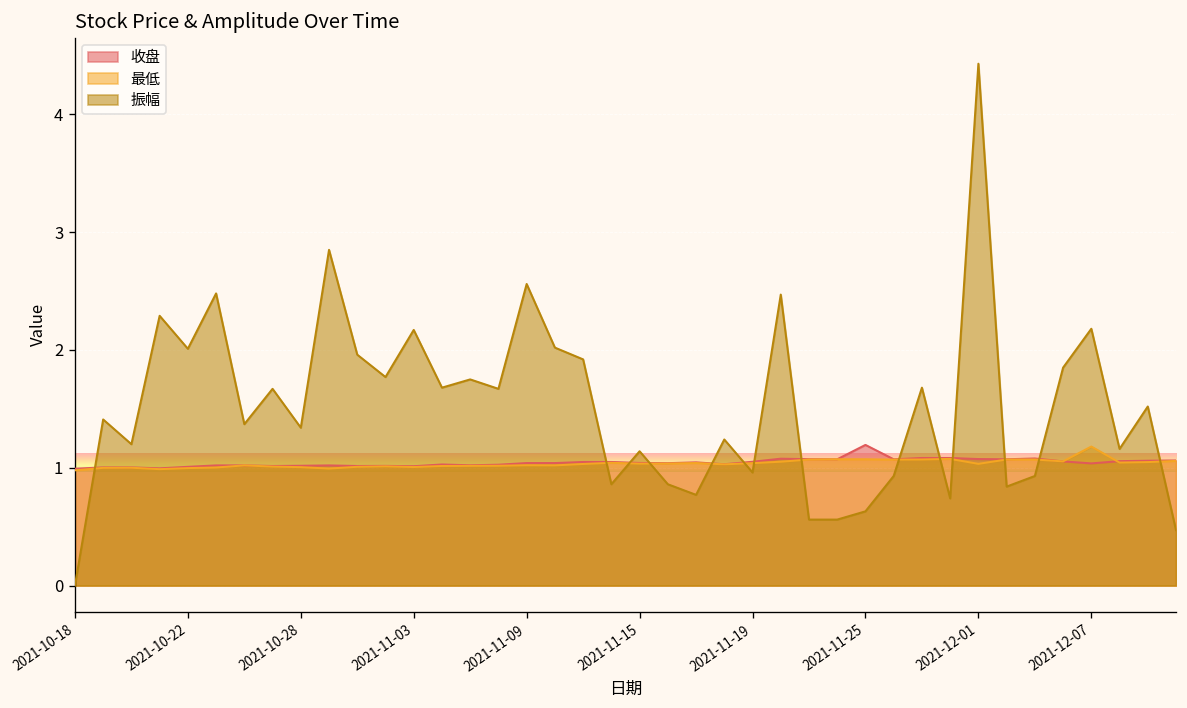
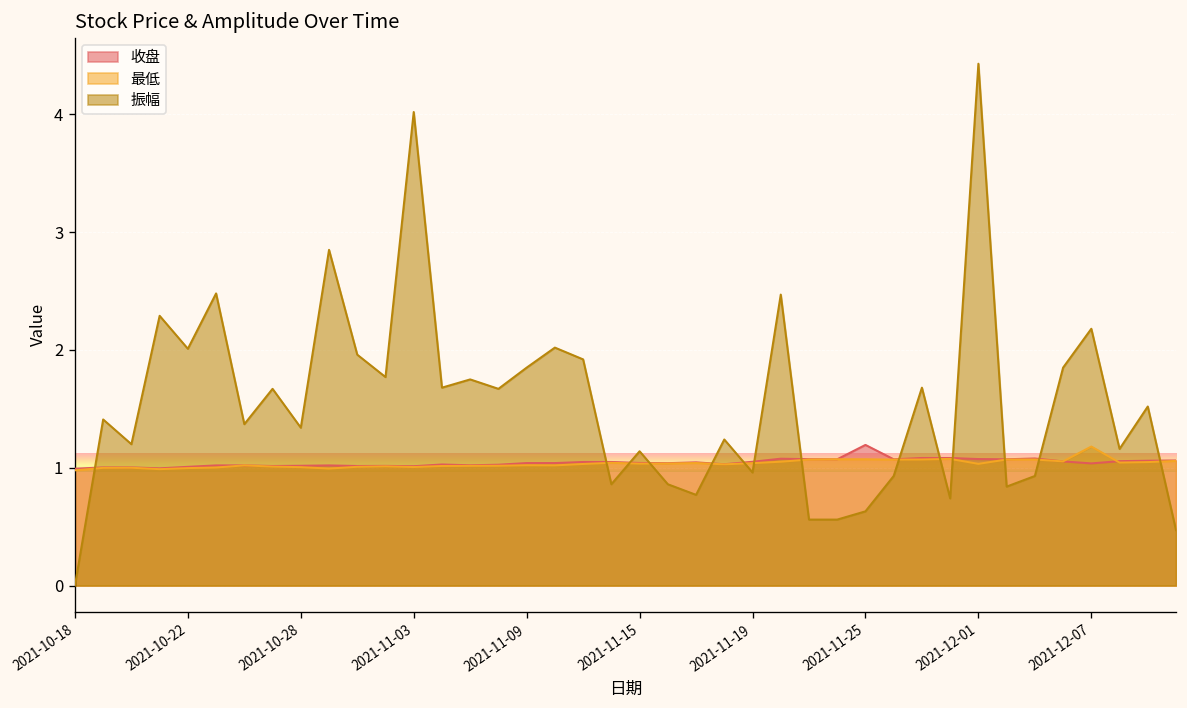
振幅, 2021-11-03: 2.2 -> 4.0
振幅, 2021-11-09: 2.6 -> 1.9
